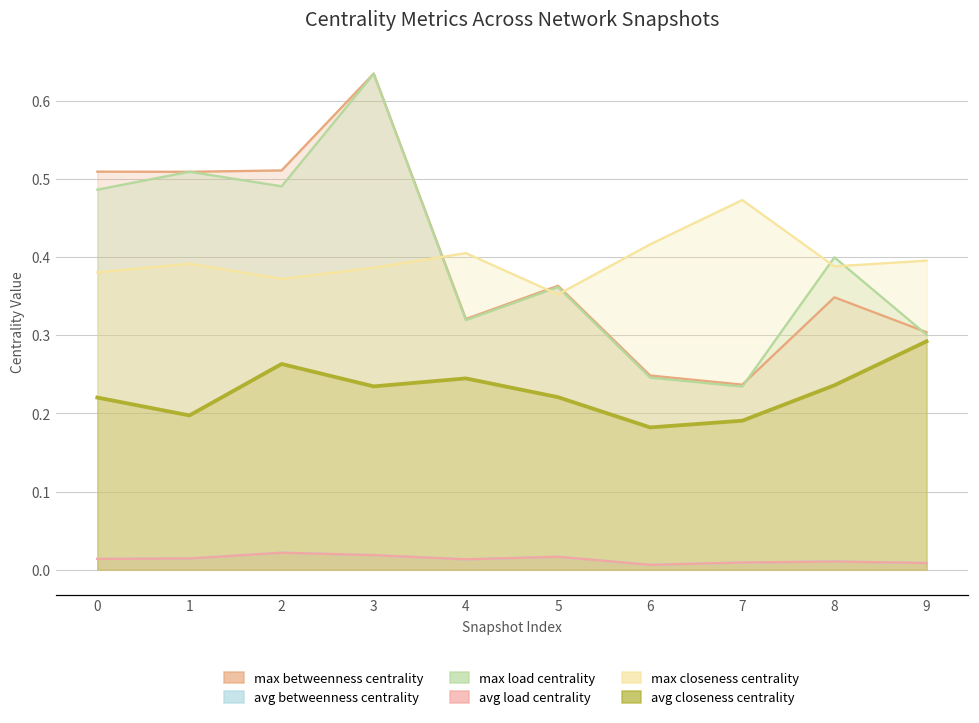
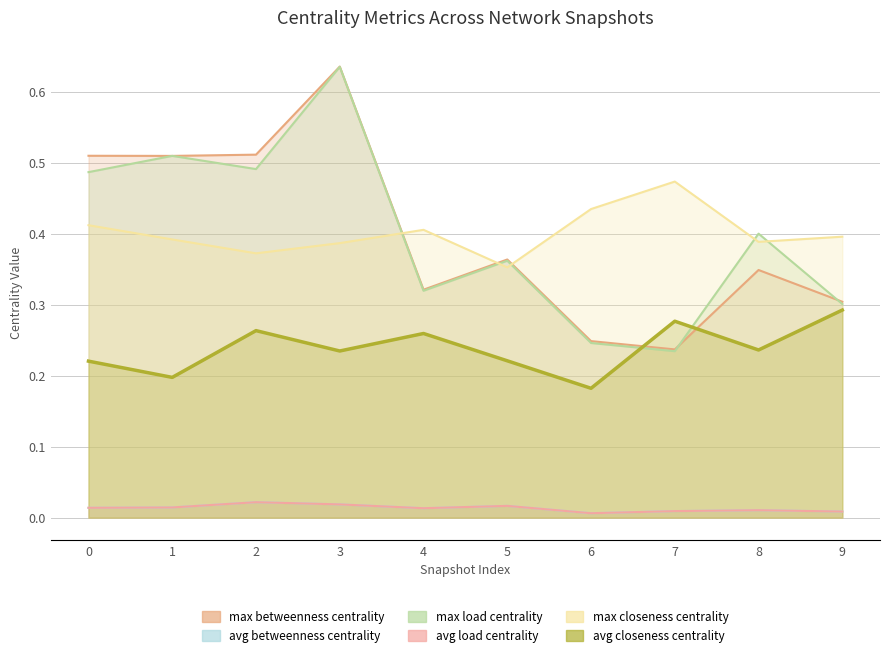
max closeness centrality, 0: 0.38 -> 0.41
avg closeness centrality, 4: 0.24 -> 0.26
max closeness centrality, 6: 0.42 -> 0.43
avg closeness centrality, 7: 0.19 -> 0.28
